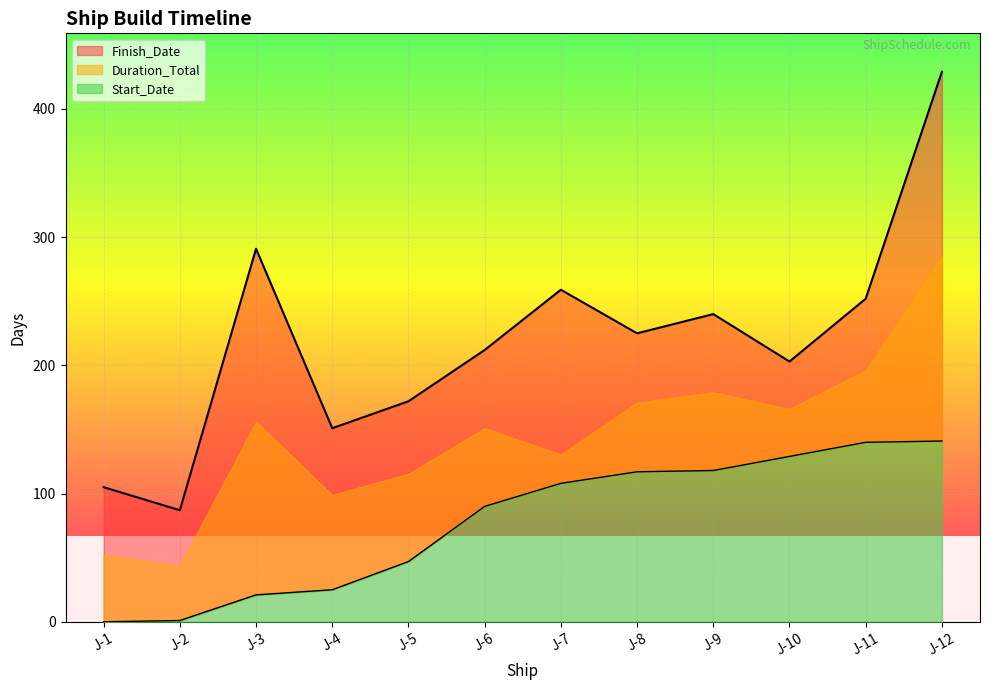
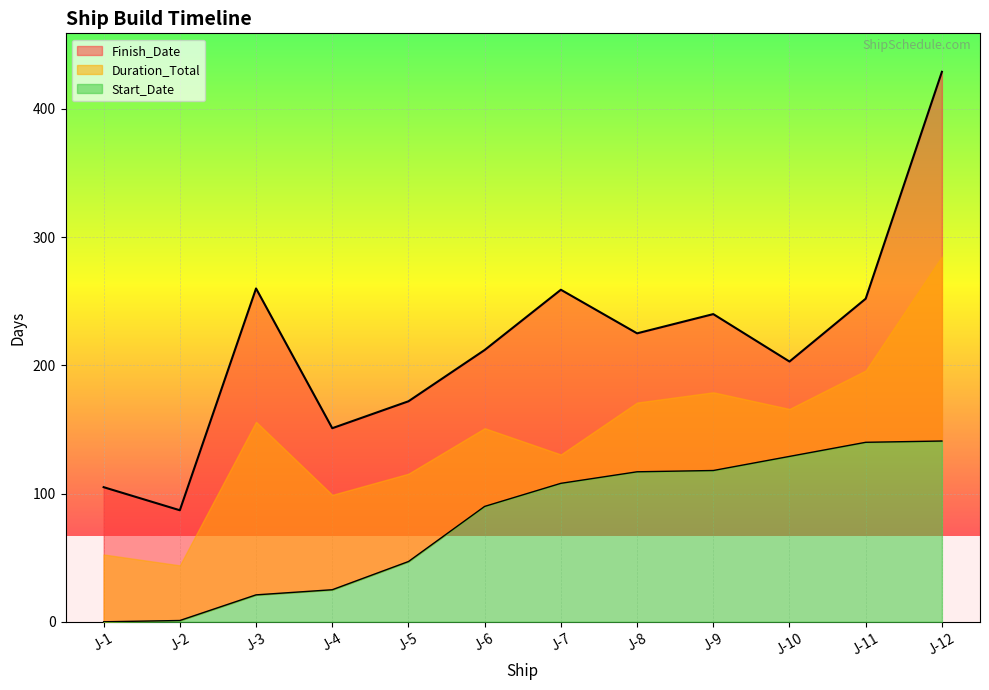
Finish_Date, J-3: 291 -> 260
